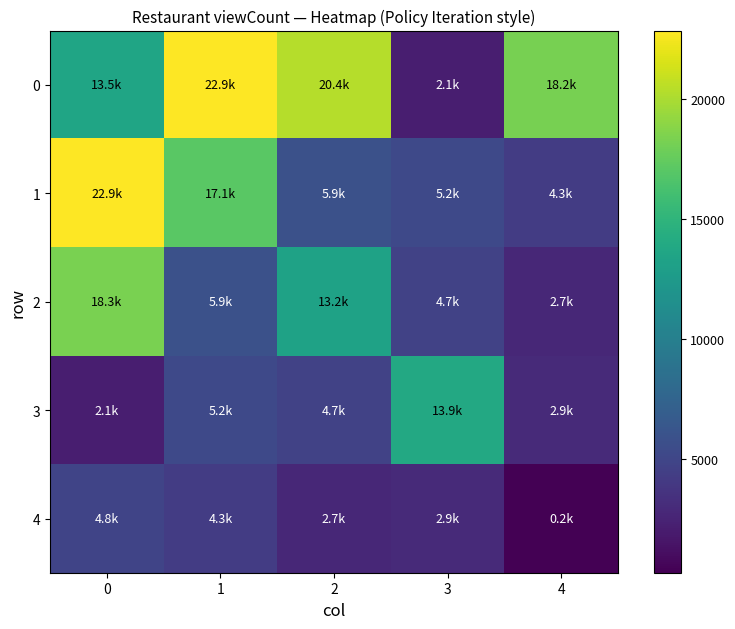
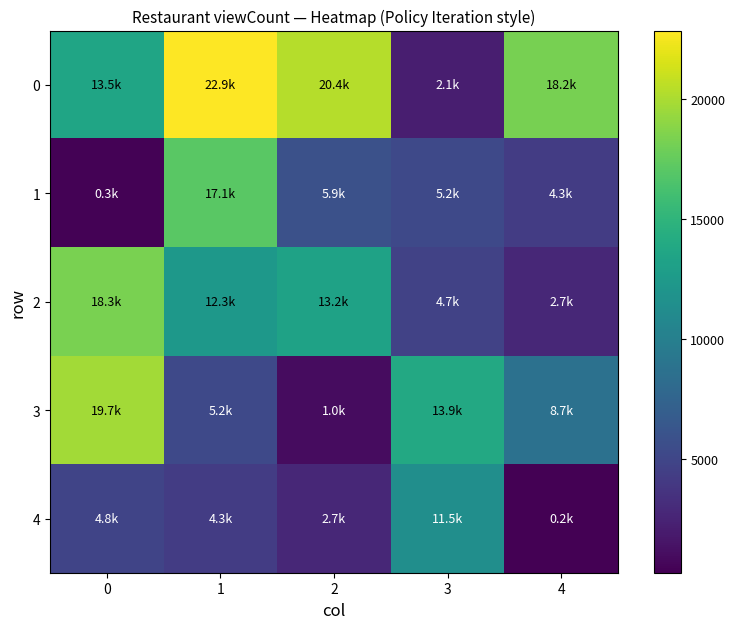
1, 0: 22.9k -> 0.3k
2, 1: 5.9k -> 12.3k
3, 0: 2.1k -> 19.7k
3, 2: 4.7k -> 1.0k
3, 4: 2.9k -> 8.7k
4, 3: 2.9k -> 11.5k
